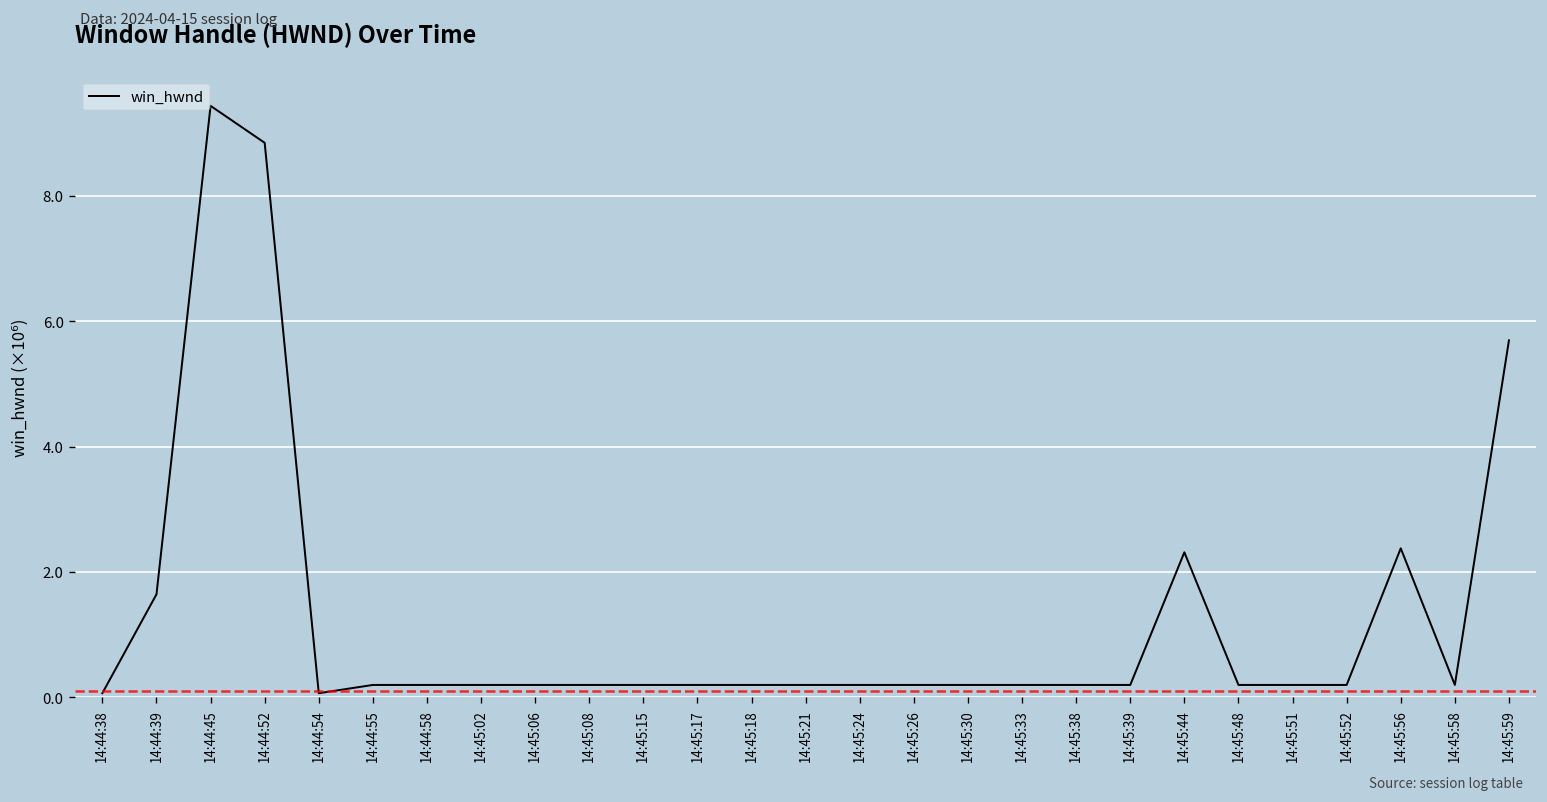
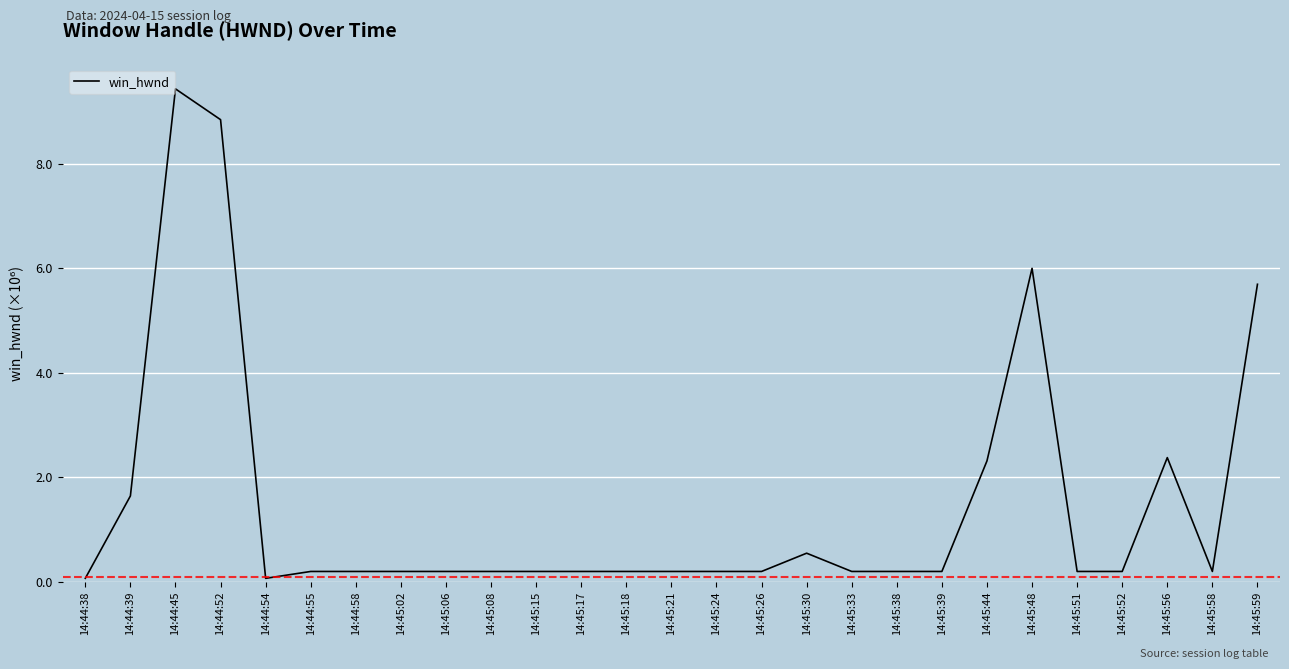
14:45:30: 0.2 -> 0.5
14:45:48: 0.2 -> 6.0
